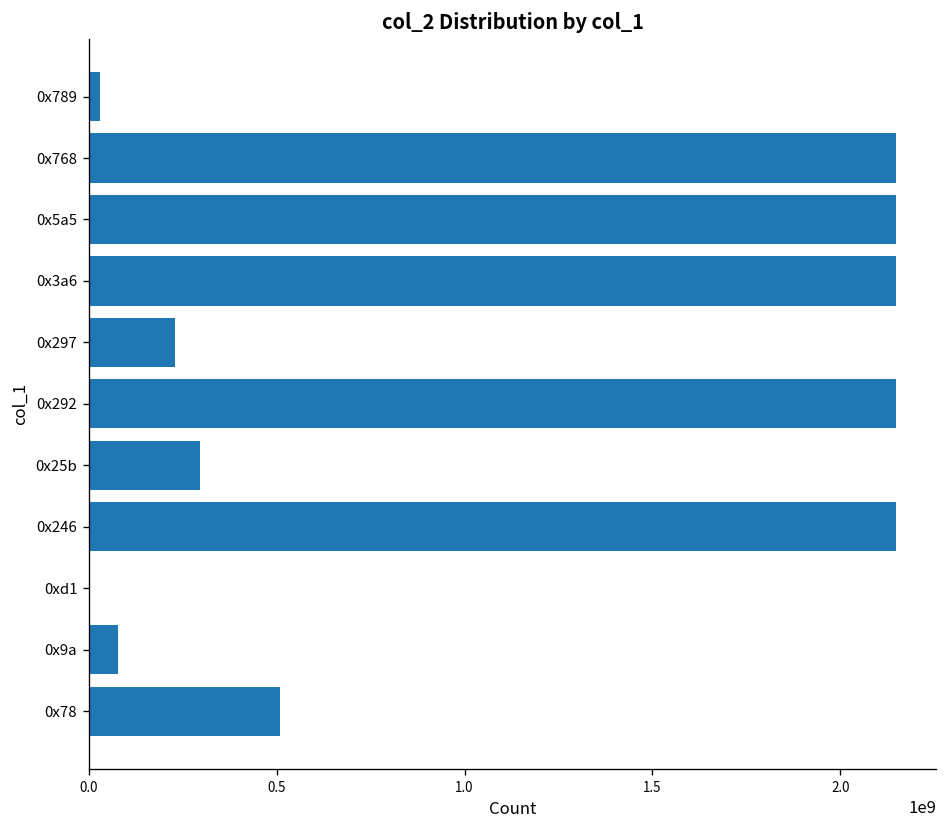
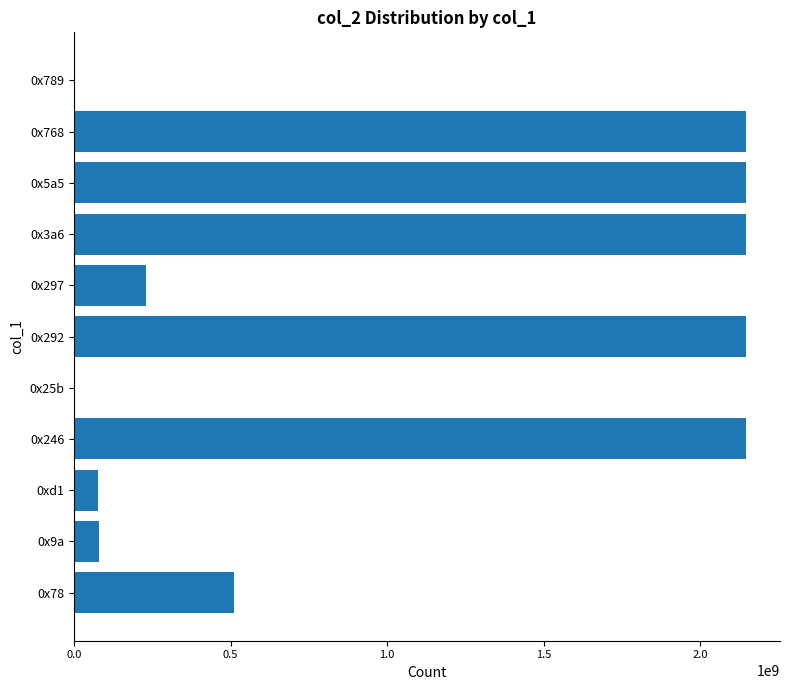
0x789: 30000000 -> 0
0x25b: 300000000 -> 0
0xd1: 0 -> 70000000
